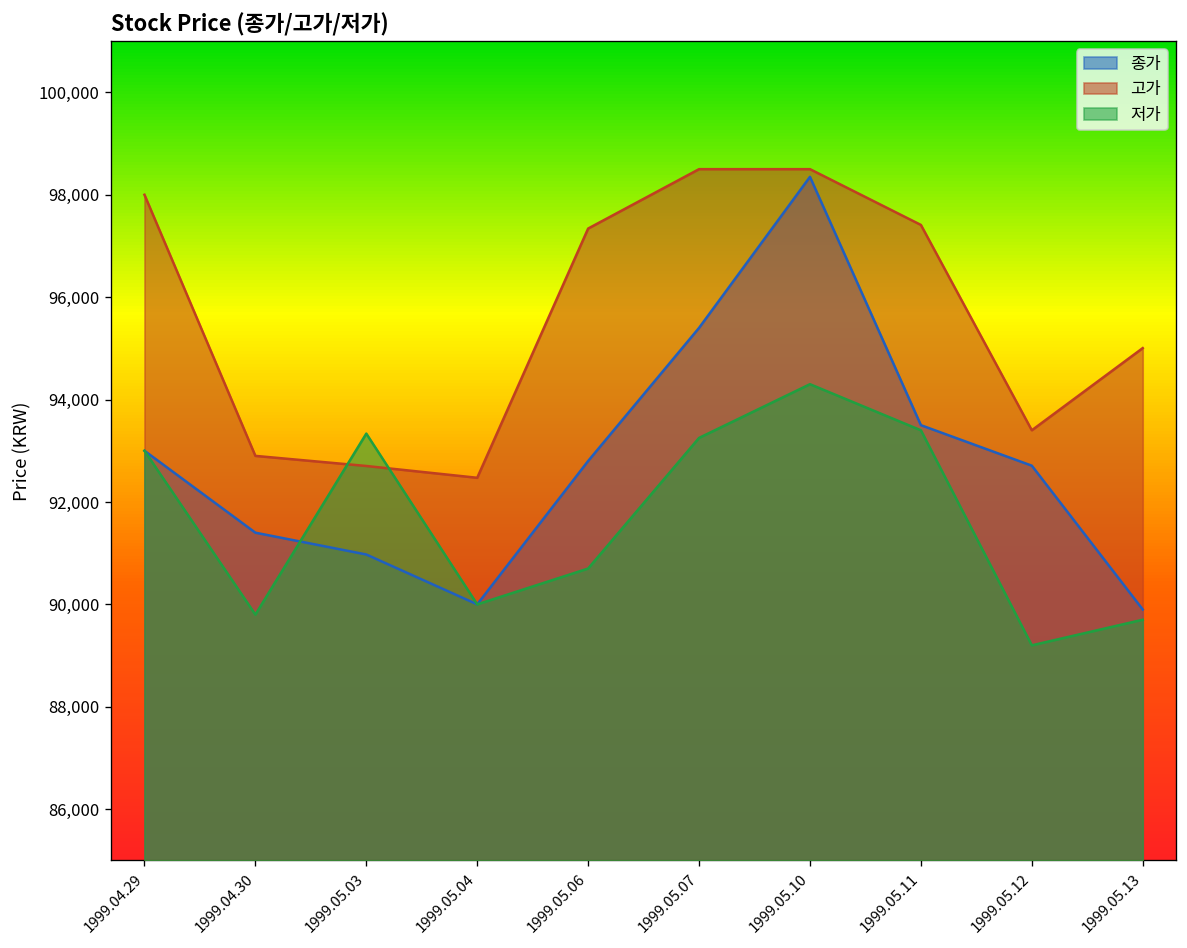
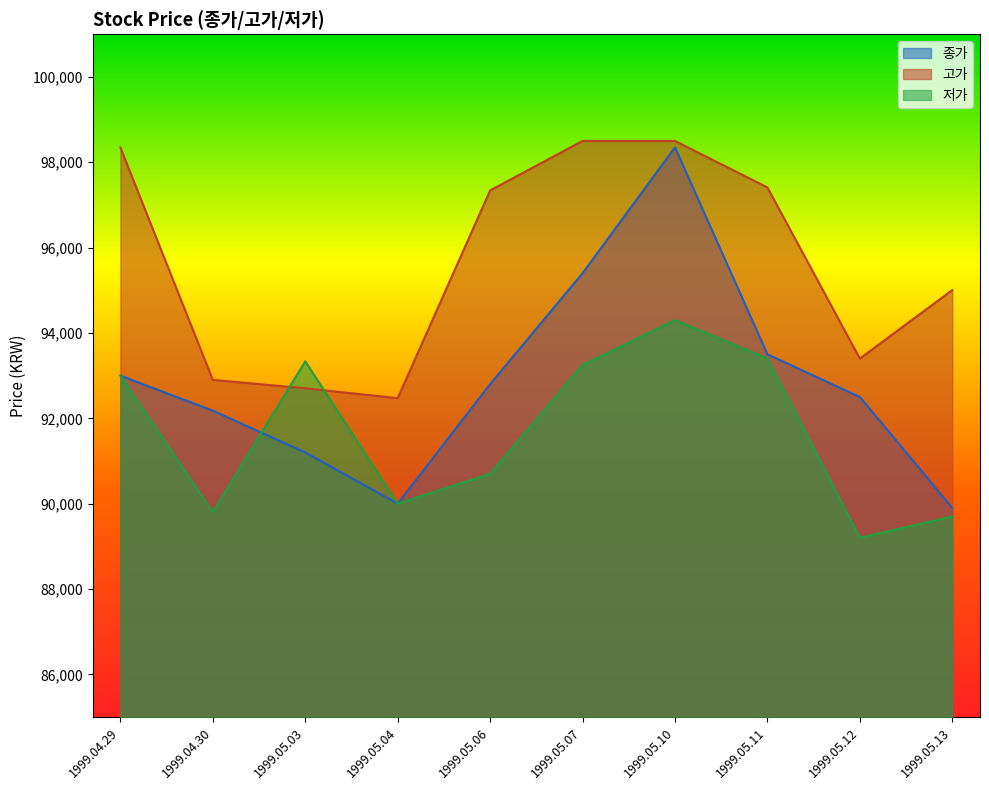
고가, 1999.04.29: 98,000 -> 98,300
종가, 1999.04.30: 91,400 -> 92,200
종가, 1999.05.03: 91,000 -> 91,200
종가, 1999.05.12: 92,700 -> 92,500
